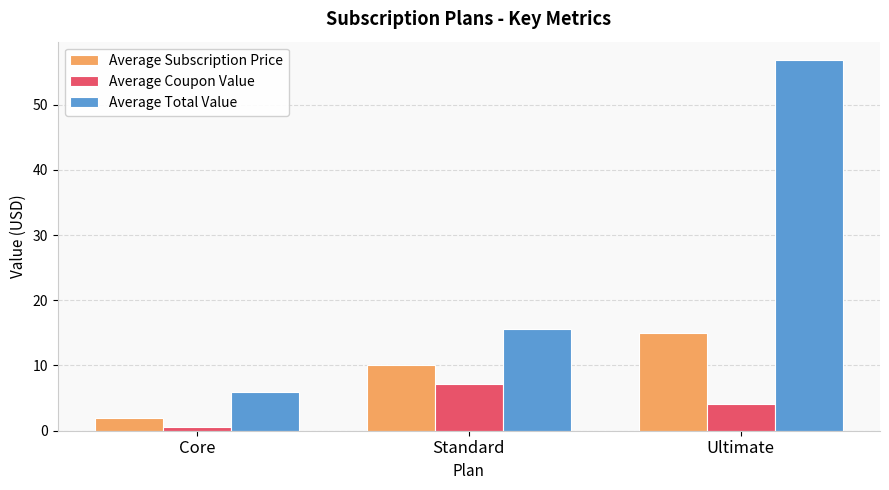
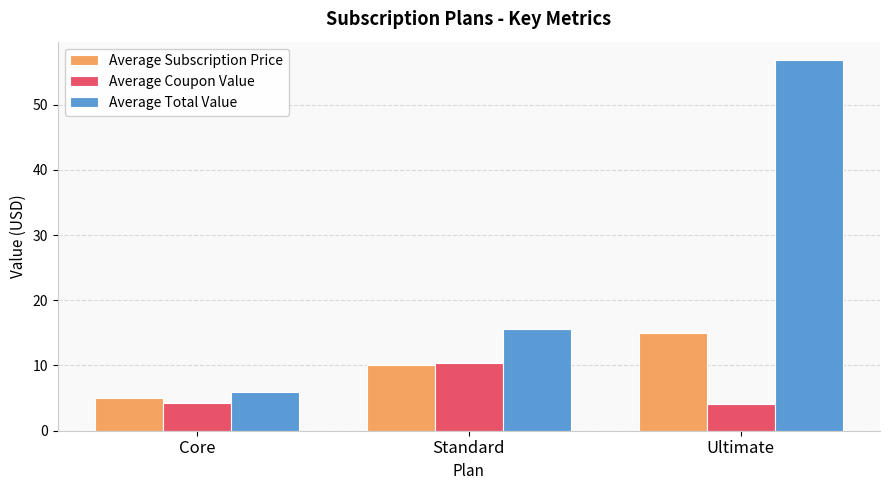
Average Subscription Price, Core: 2 -> 5
Average Coupon Value, Core: 1 -> 4
Average Coupon Value, Standard: 7 -> 10
